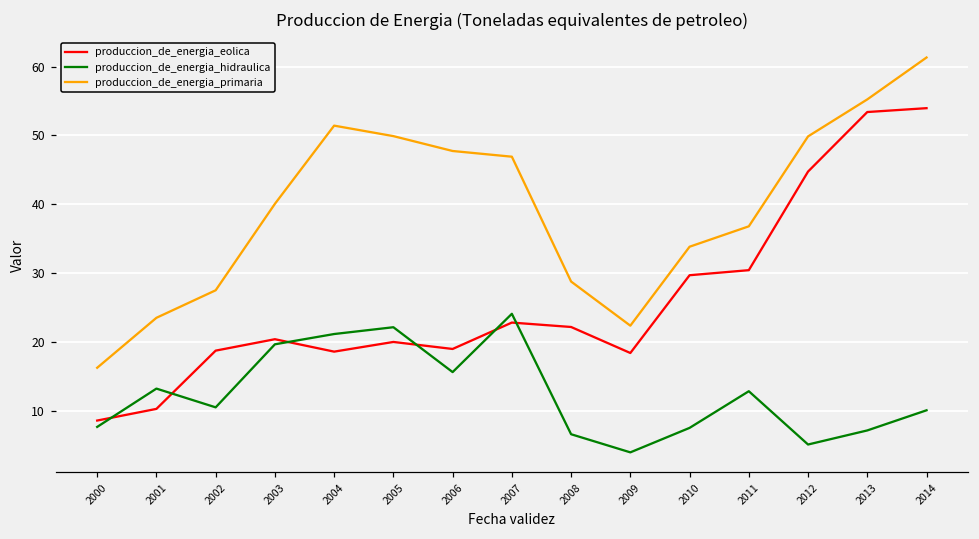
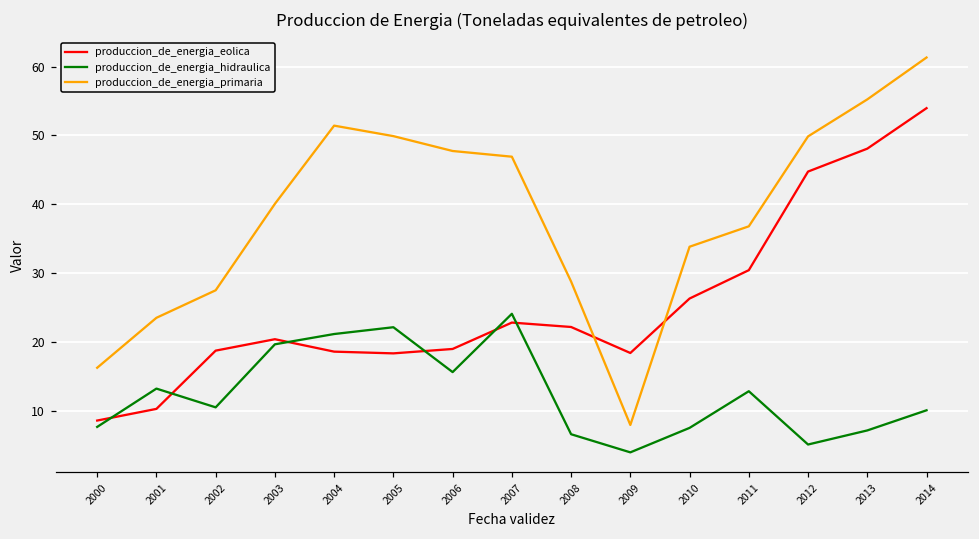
produccion_de_energia_eolica, 2005: 20 -> 18
produccion_de_energia_primaria, 2009: 22 -> 8
produccion_de_energia_eolica, 2010: 30 -> 26
produccion_de_energia_eolica, 2013: 53 -> 48
